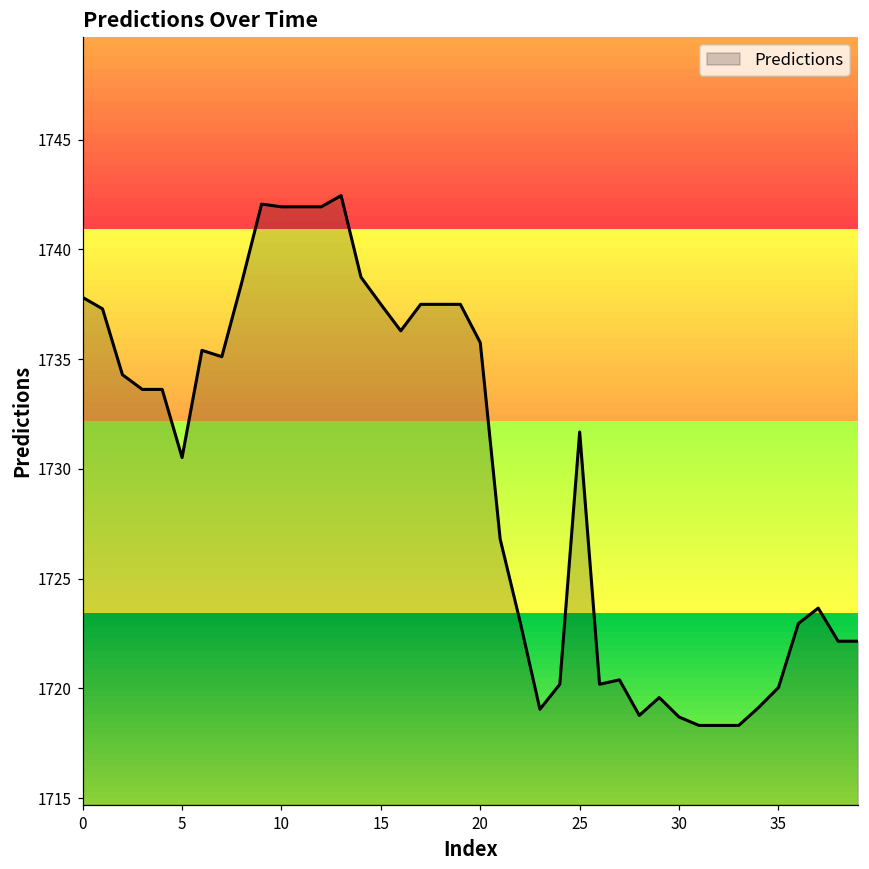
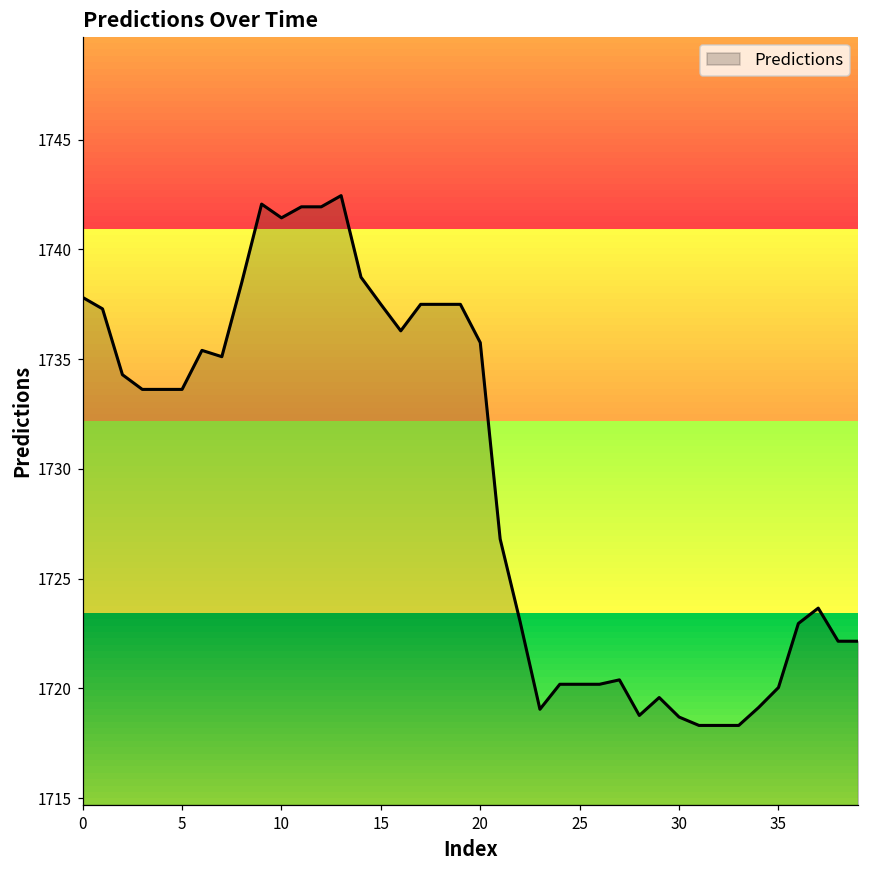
Predictions, 5: 1730.5 -> 1733.6
Predictions, 10: 1741.9 -> 1741.4
Predictions, 25: 1731.7 -> 1720.2
